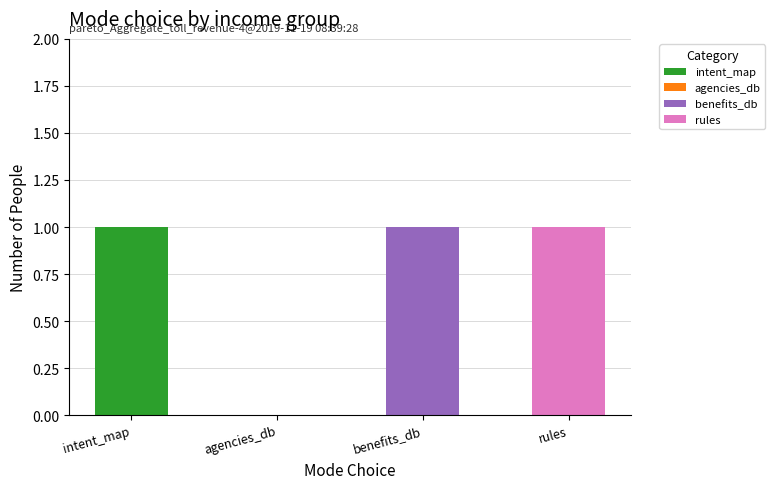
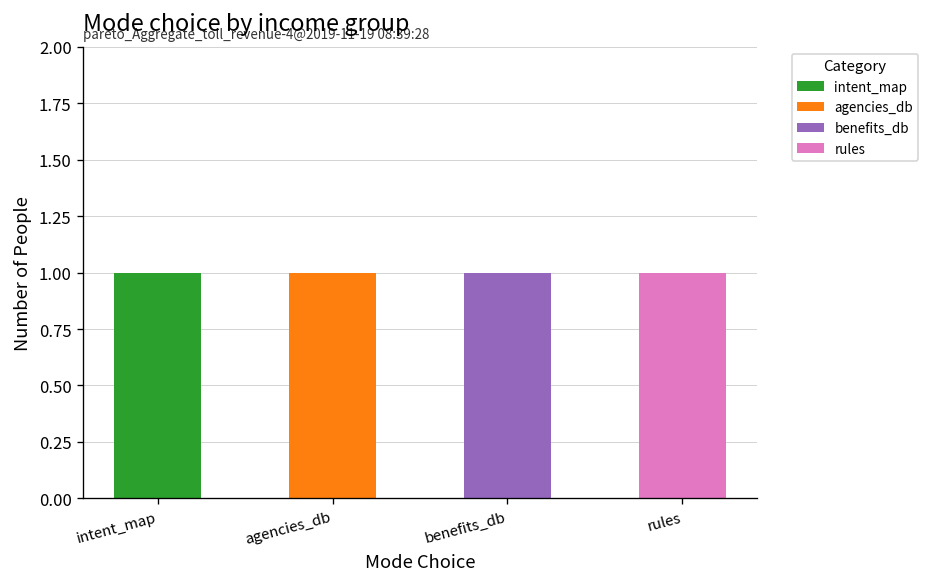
agencies_db: 0 -> 1
